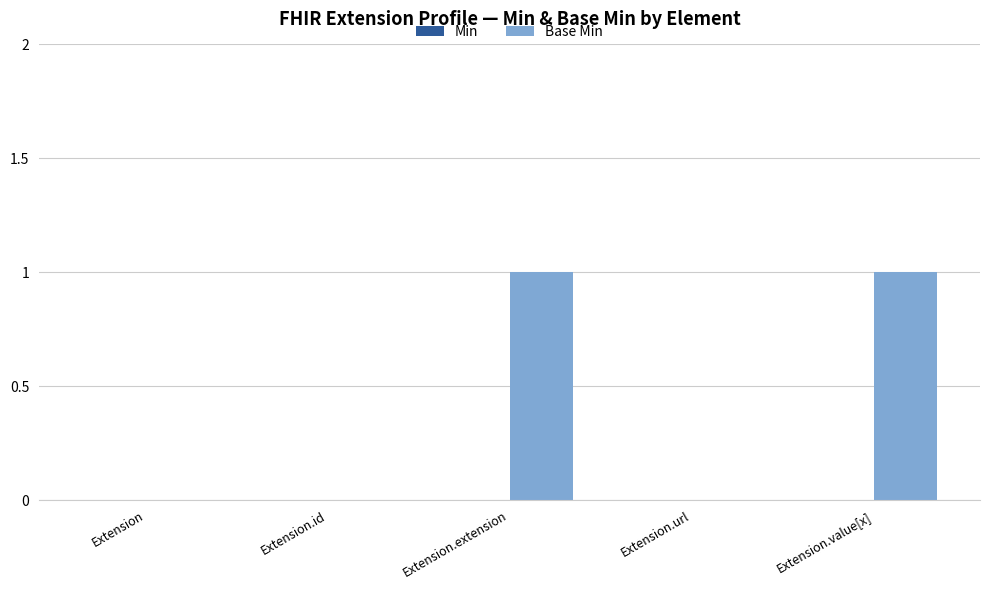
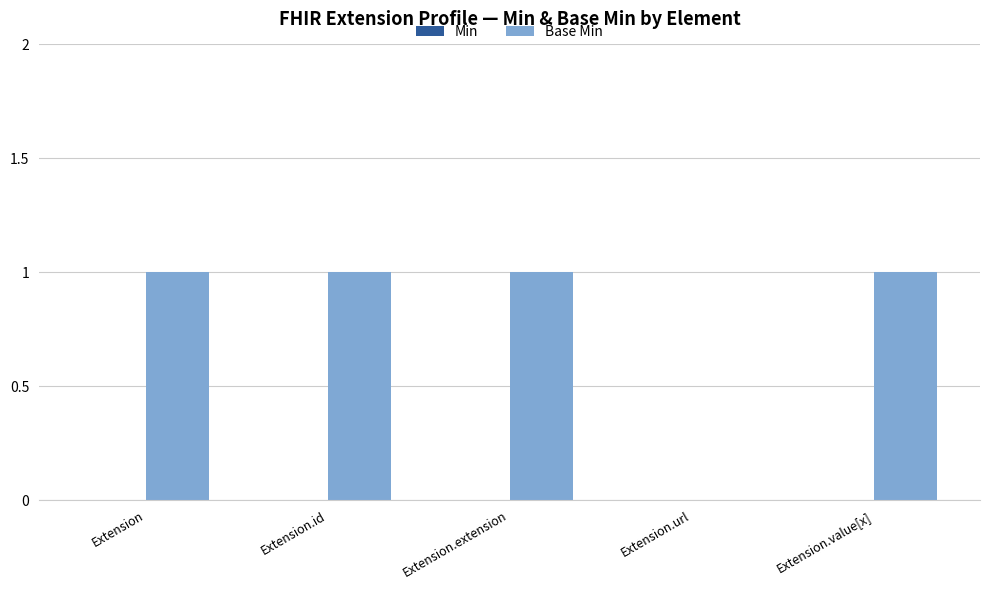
Base Min, Extension: 0 -> 1
Base Min, Extension.id: 0 -> 1
